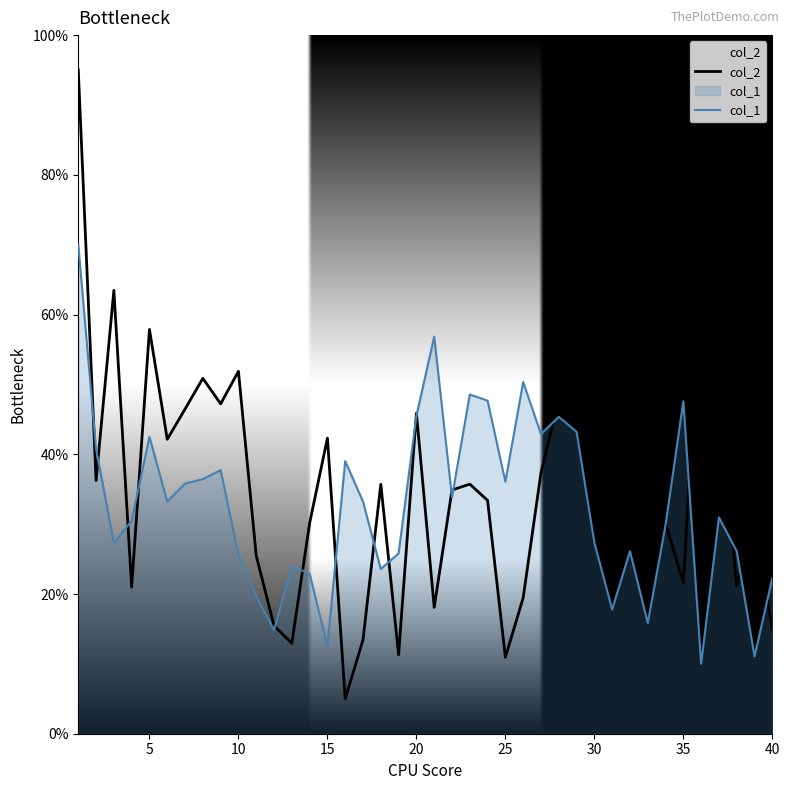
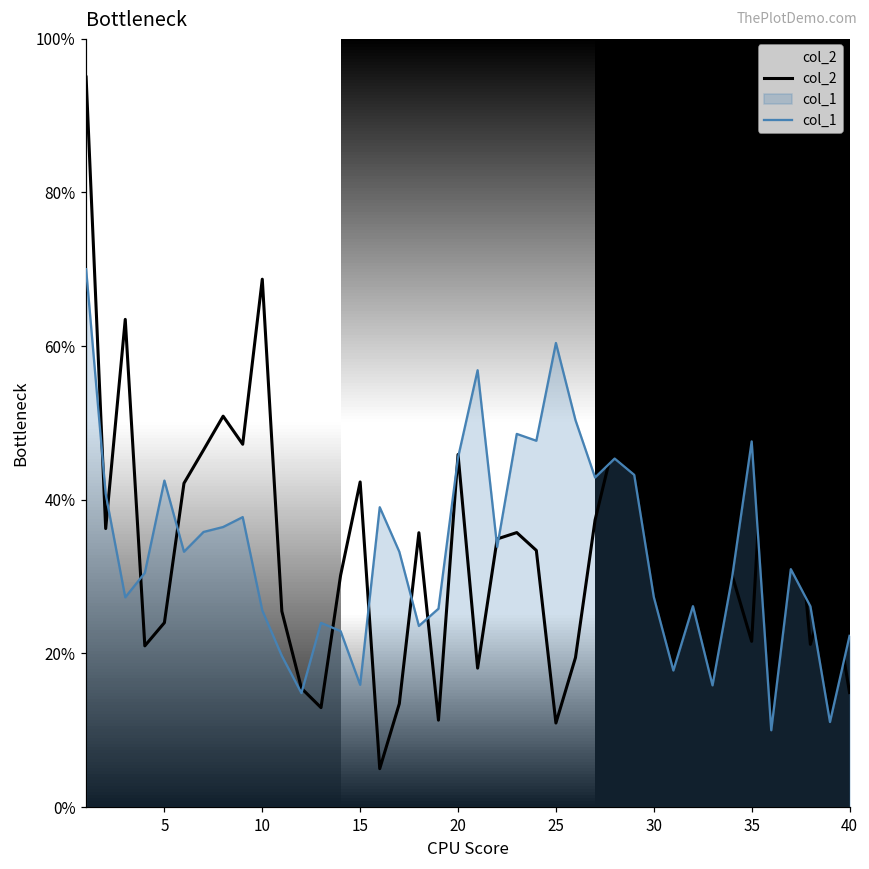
col_2, 5: 58% -> 24%
col_2, 10: 52% -> 69%
col_1, 15: 13% -> 16%
col_1, 25: 36% -> 60%
